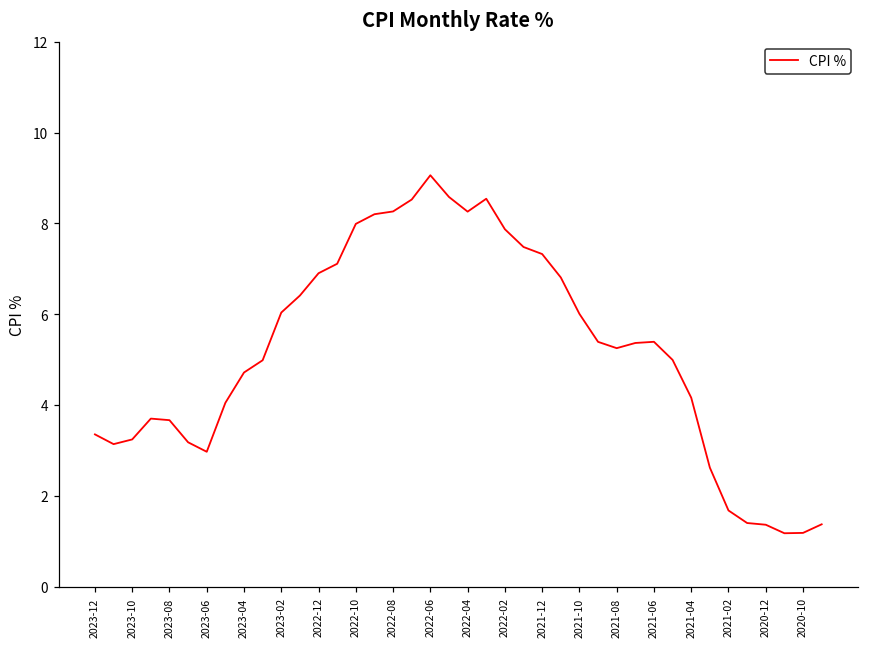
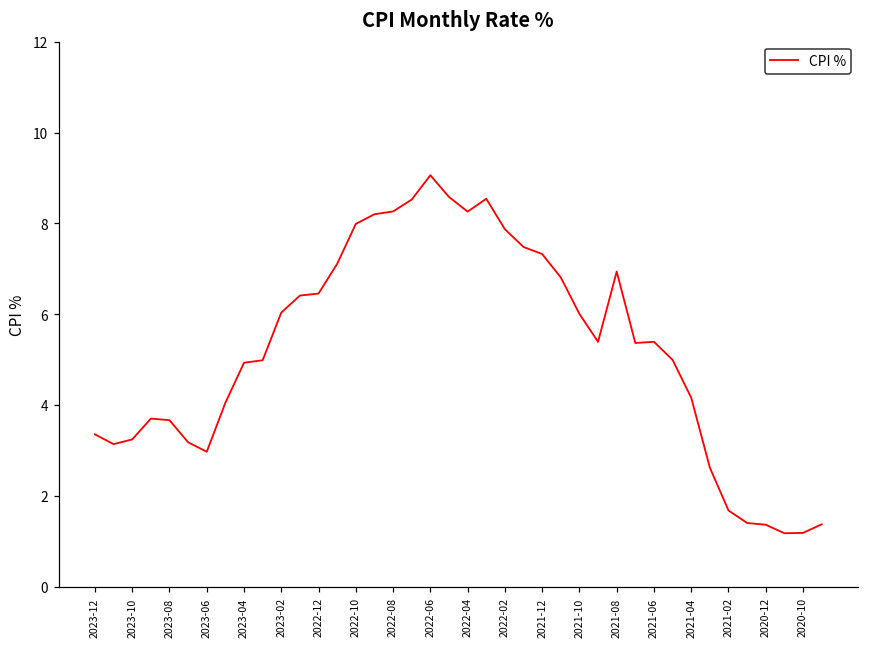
2023-04: 4.7 -> 4.9
2022-12: 6.9 -> 6.5
2021-08: 5.3 -> 6.9
